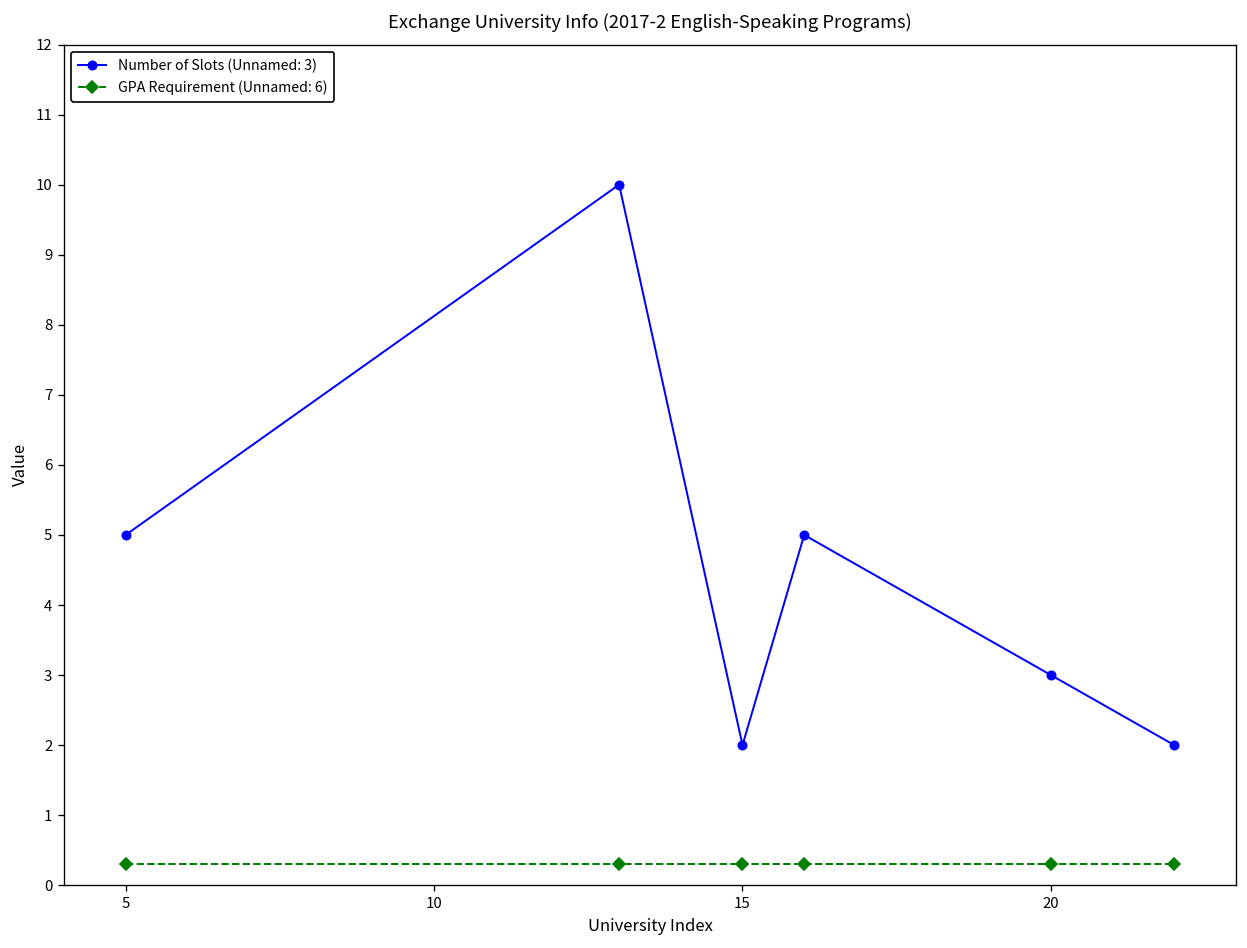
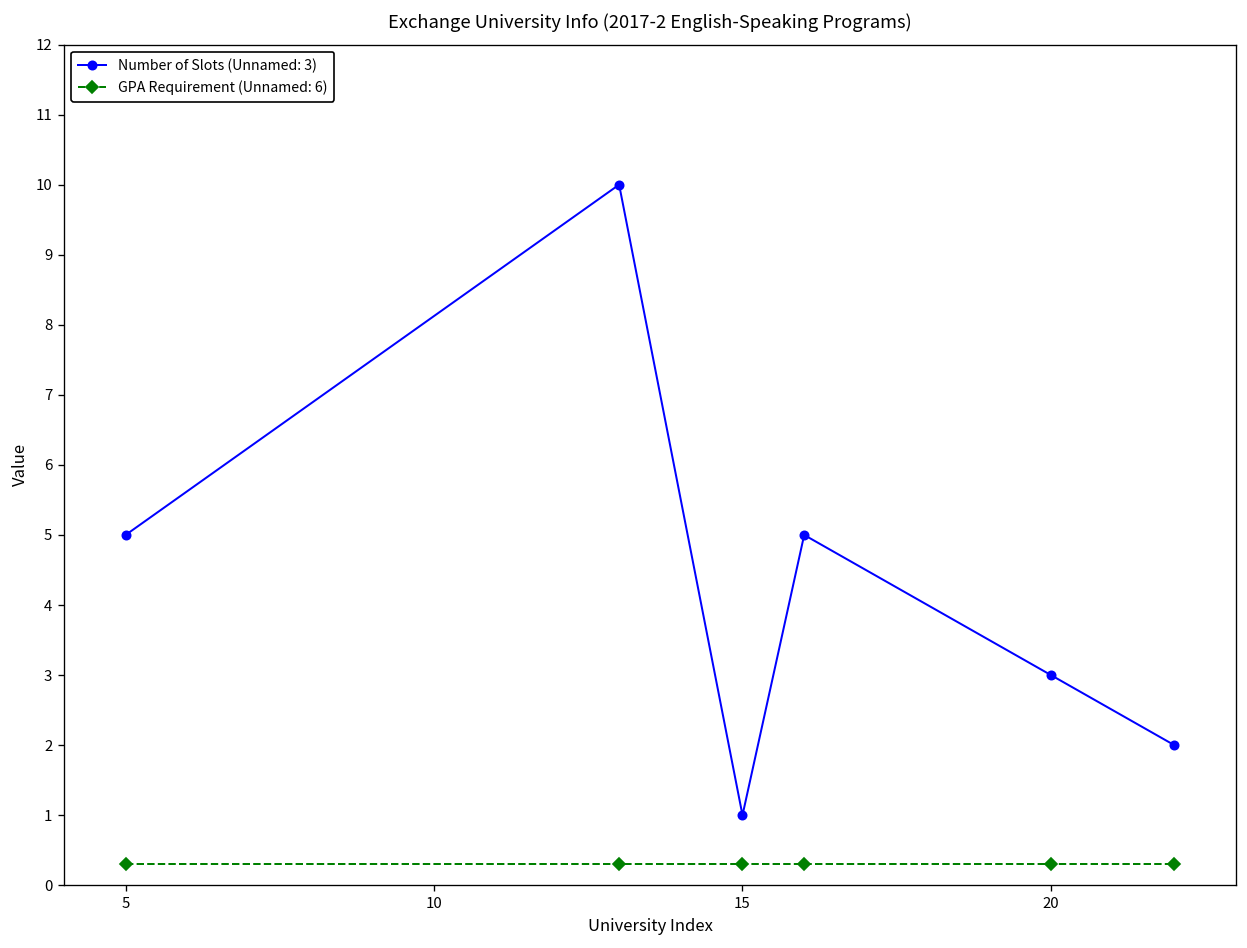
Number of Slots (Unnamed: 3), 15: 2 -> 1
